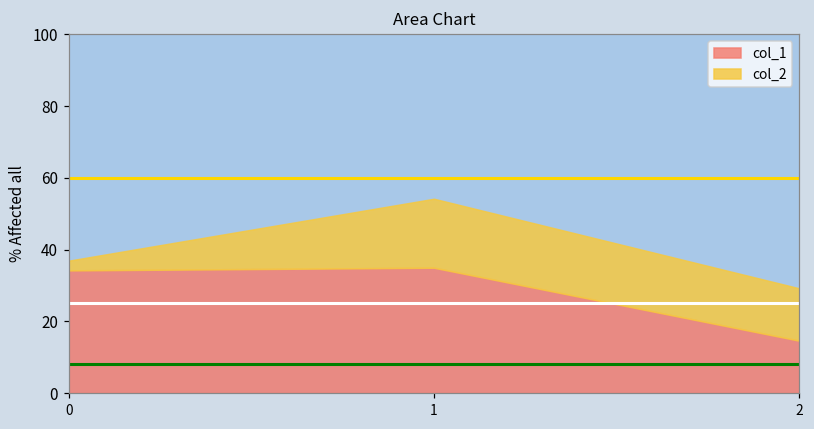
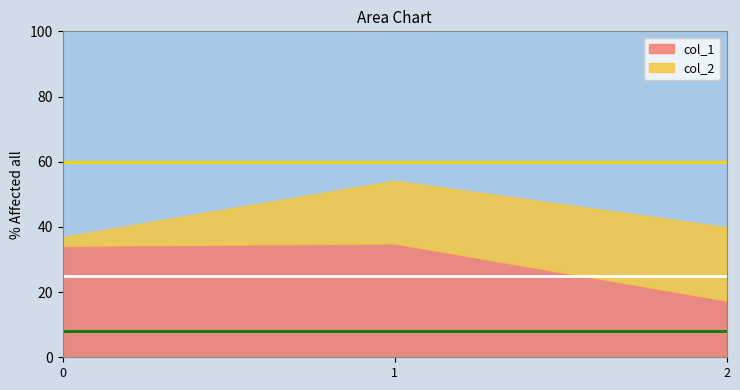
col_1, 2: 15 -> 17
col_2, 2: 15 -> 23
